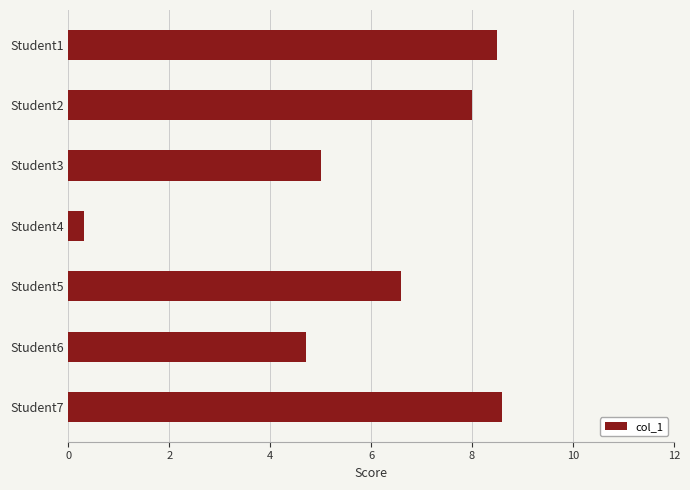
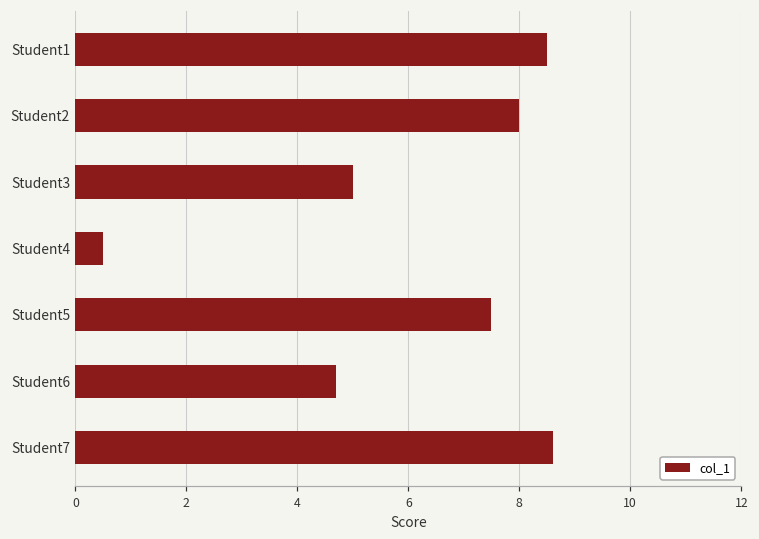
Student4: 0.3 -> 0.5
Student5: 6.6 -> 7.5
